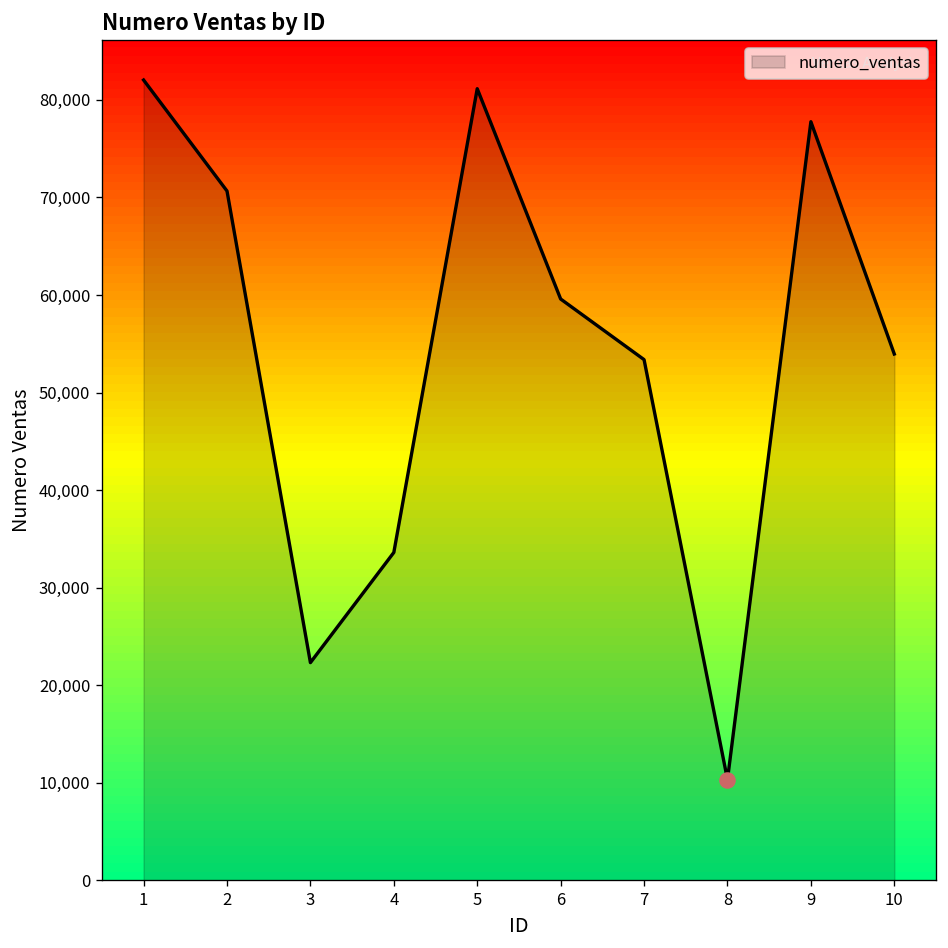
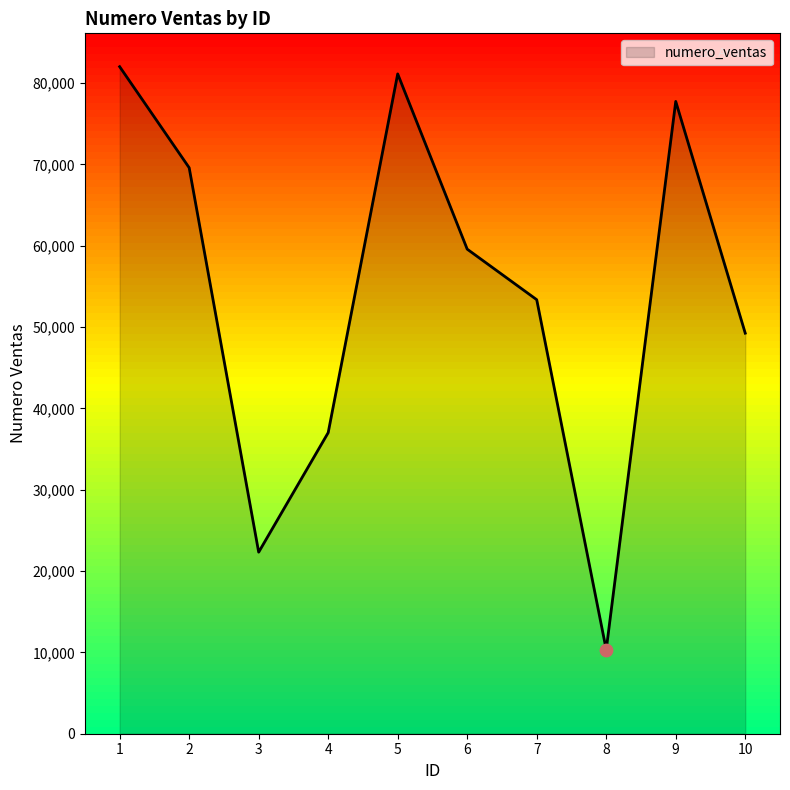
numero_ventas, 2: 71,000 -> 70,000
numero_ventas, 4: 34,000 -> 37,000
numero_ventas, 10: 54,000 -> 49,000
